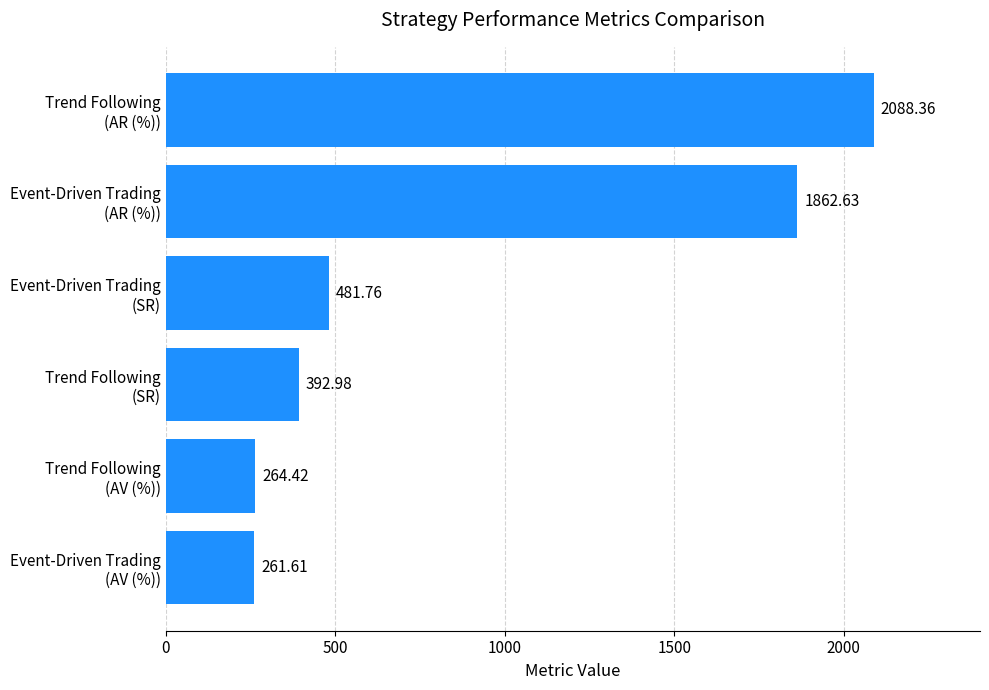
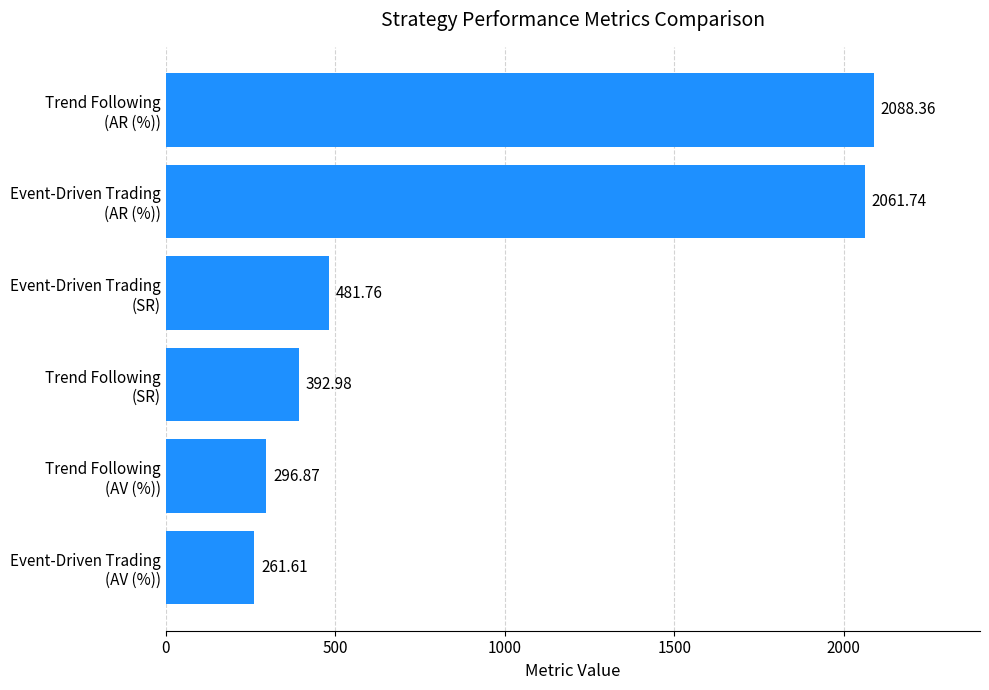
Event-Driven Trading (AR (%)): 1862.63 -> 2061.74
Trend Following (AV (%)): 264.42 -> 296.87
